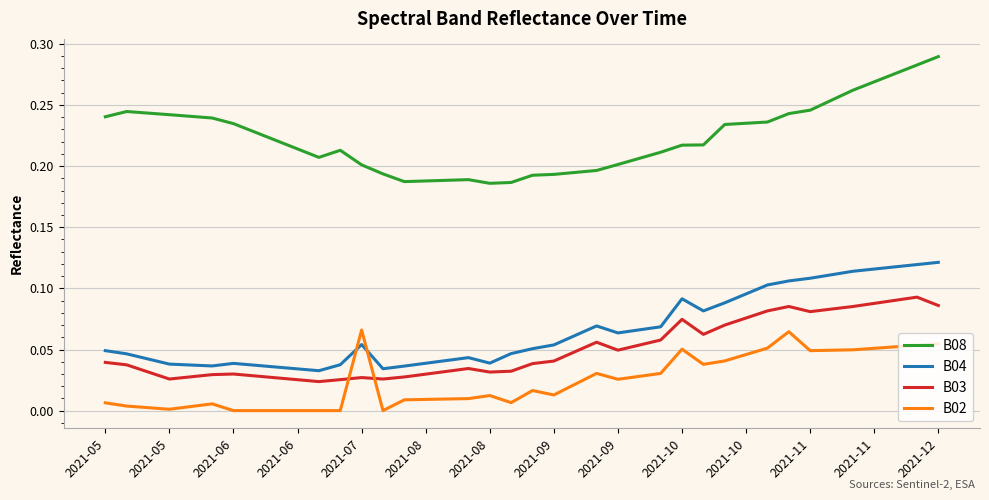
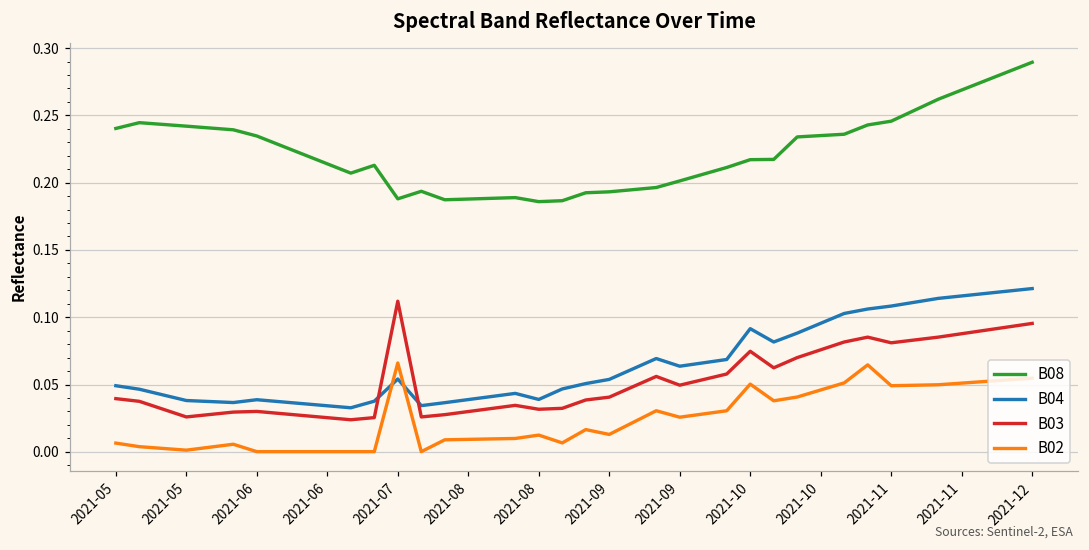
B08, 2021-07: 0.201 -> 0.188
B03, 2021-07: 0.027 -> 0.112
B03, 2021-12: 0.086 -> 0.095
